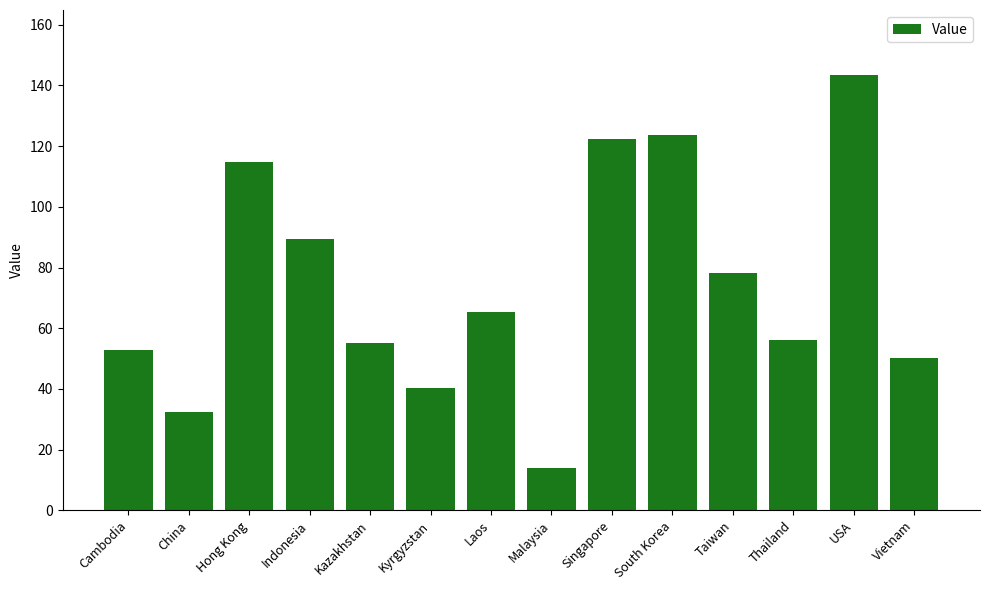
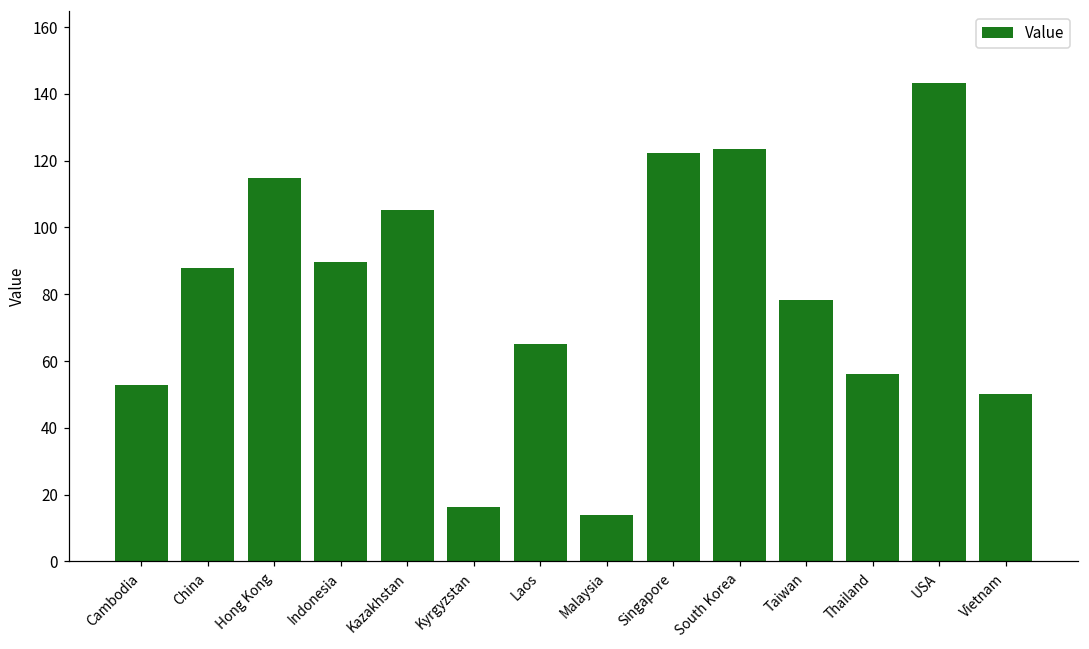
China: 32 -> 88
Kazakhstan: 55 -> 105
Kyrgyzstan: 40 -> 16
